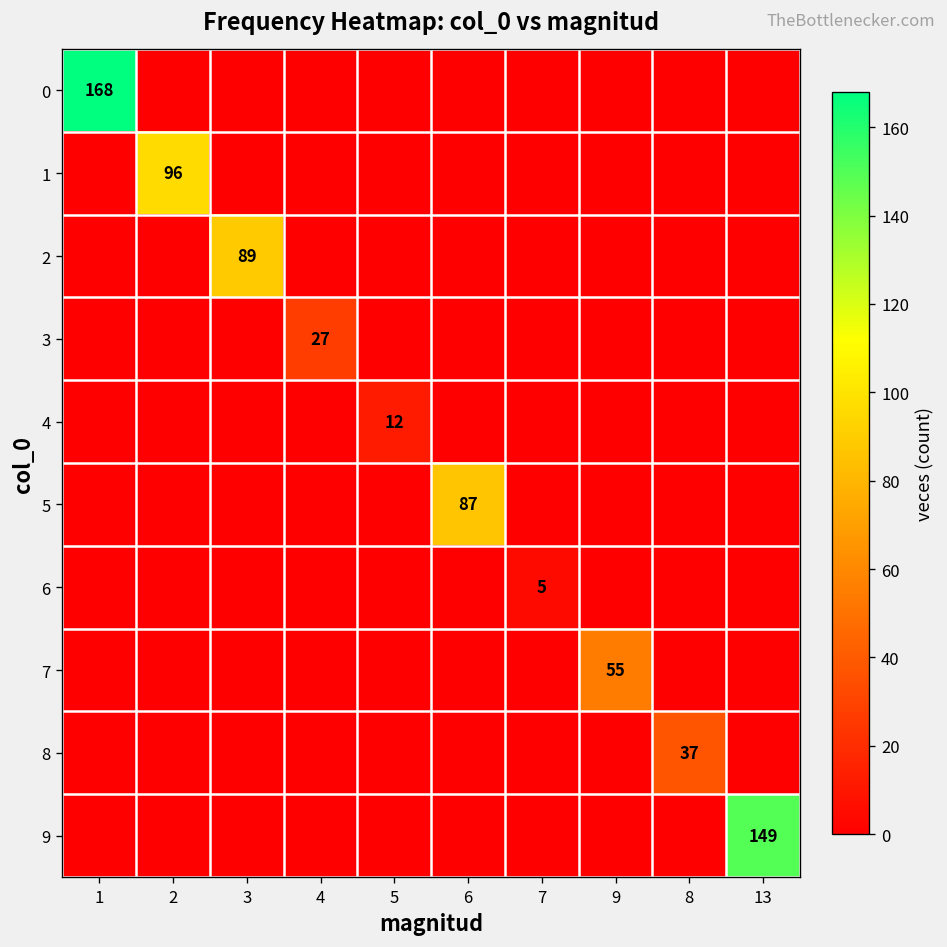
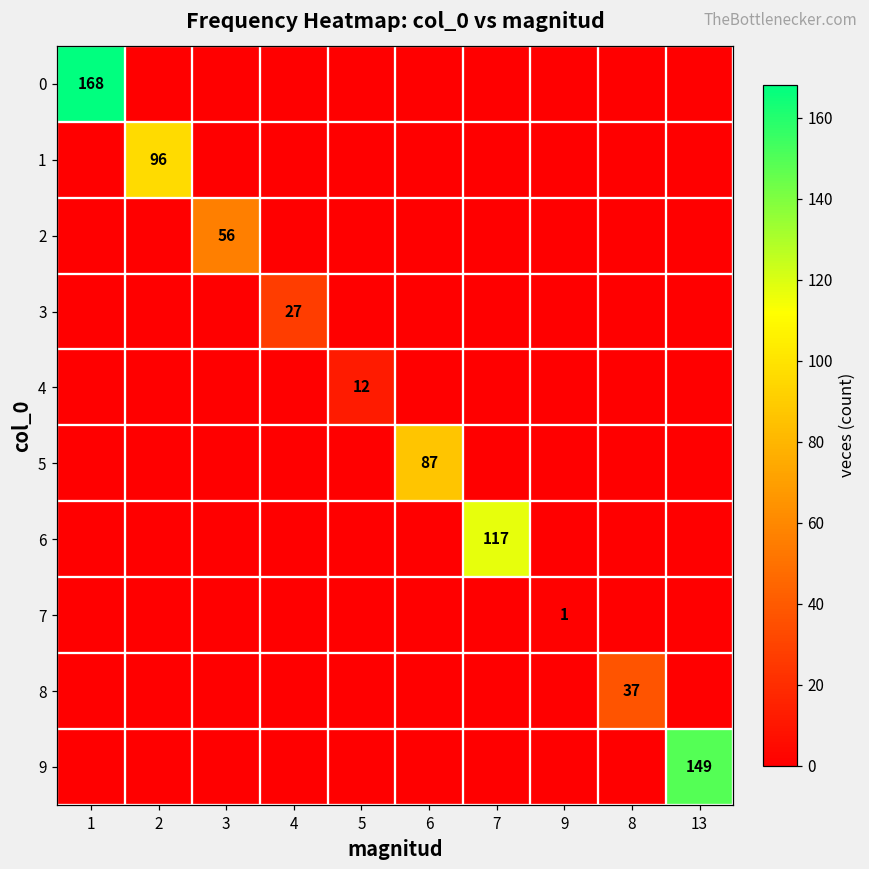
2, 3: 89 -> 56
6, 7: 5 -> 117
7, 9: 55 -> 1
